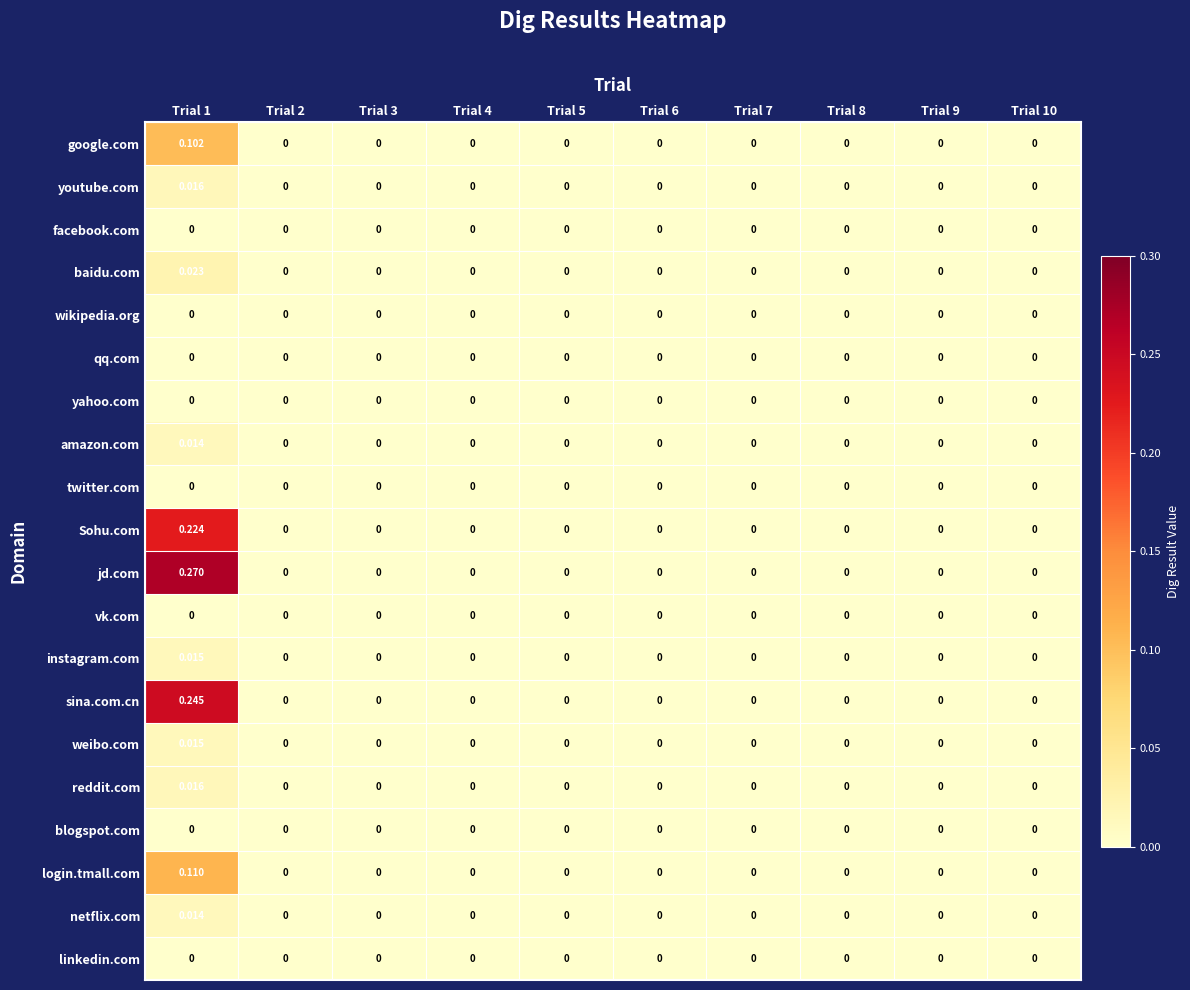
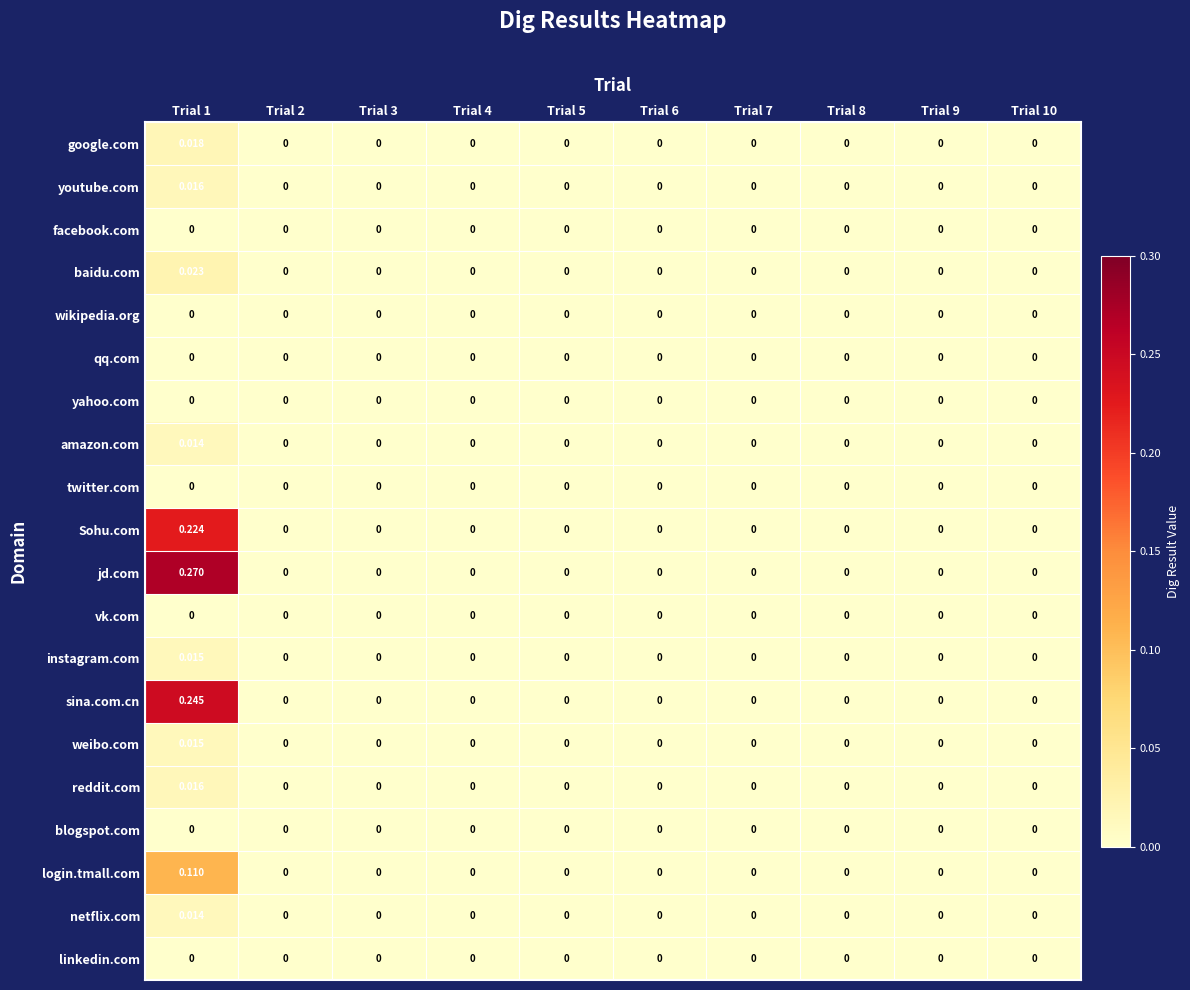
google.com, Trial 1: 0.102 -> 0.018
